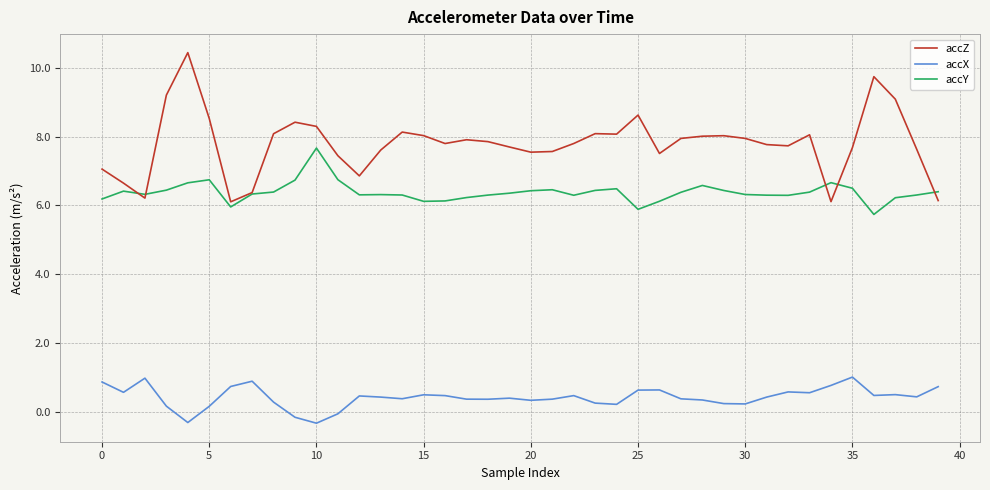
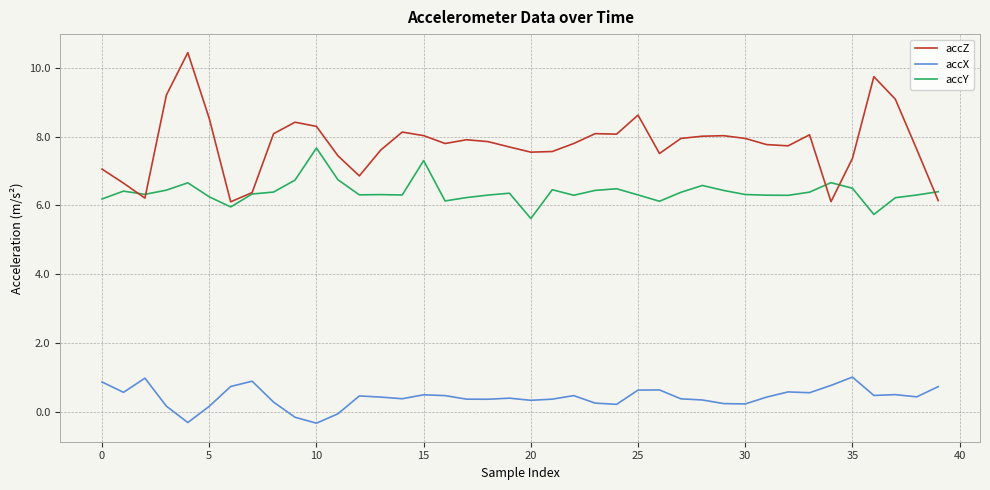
accY, 5: 6.7 -> 6.2
accY, 15: 6.1 -> 7.3
accY, 20: 6.4 -> 5.6
accY, 25: 5.9 -> 6.3
accZ, 35: 7.7 -> 7.4
